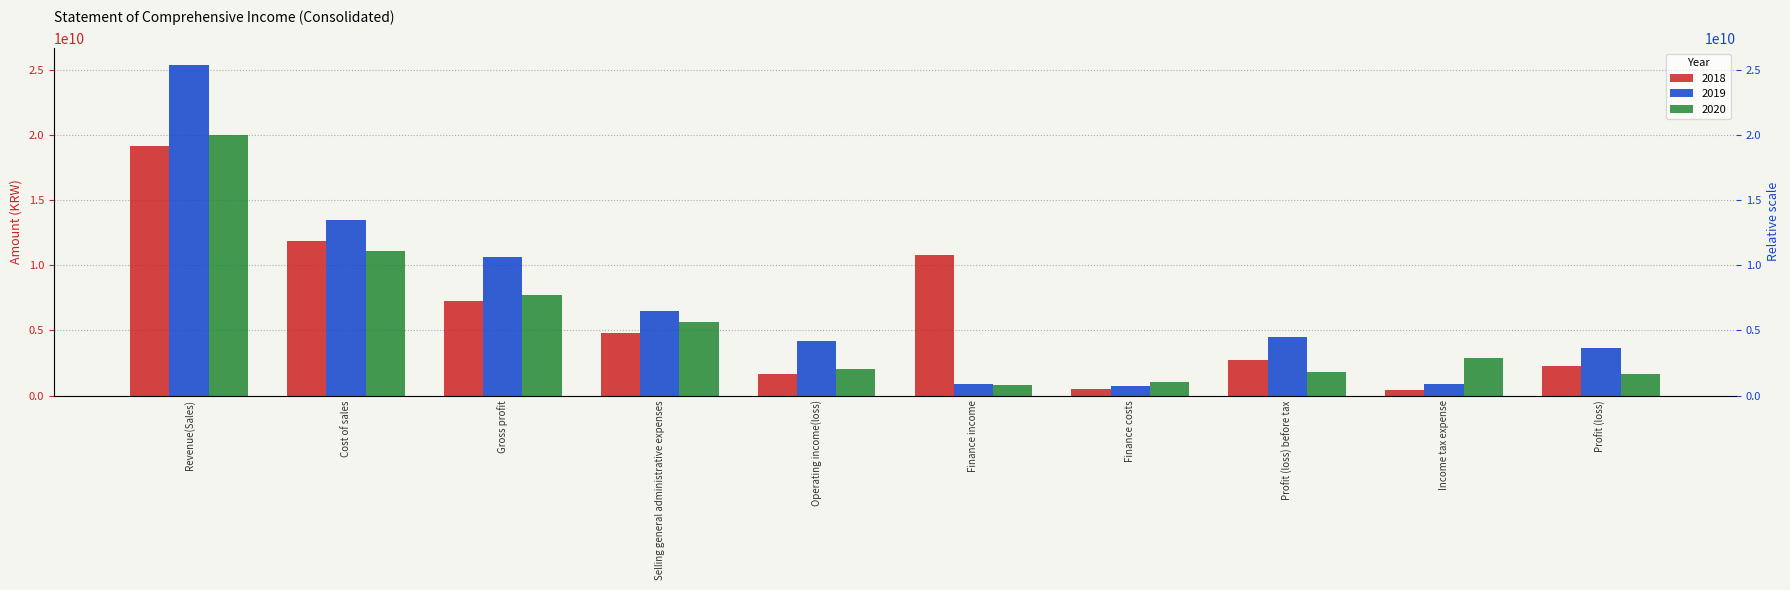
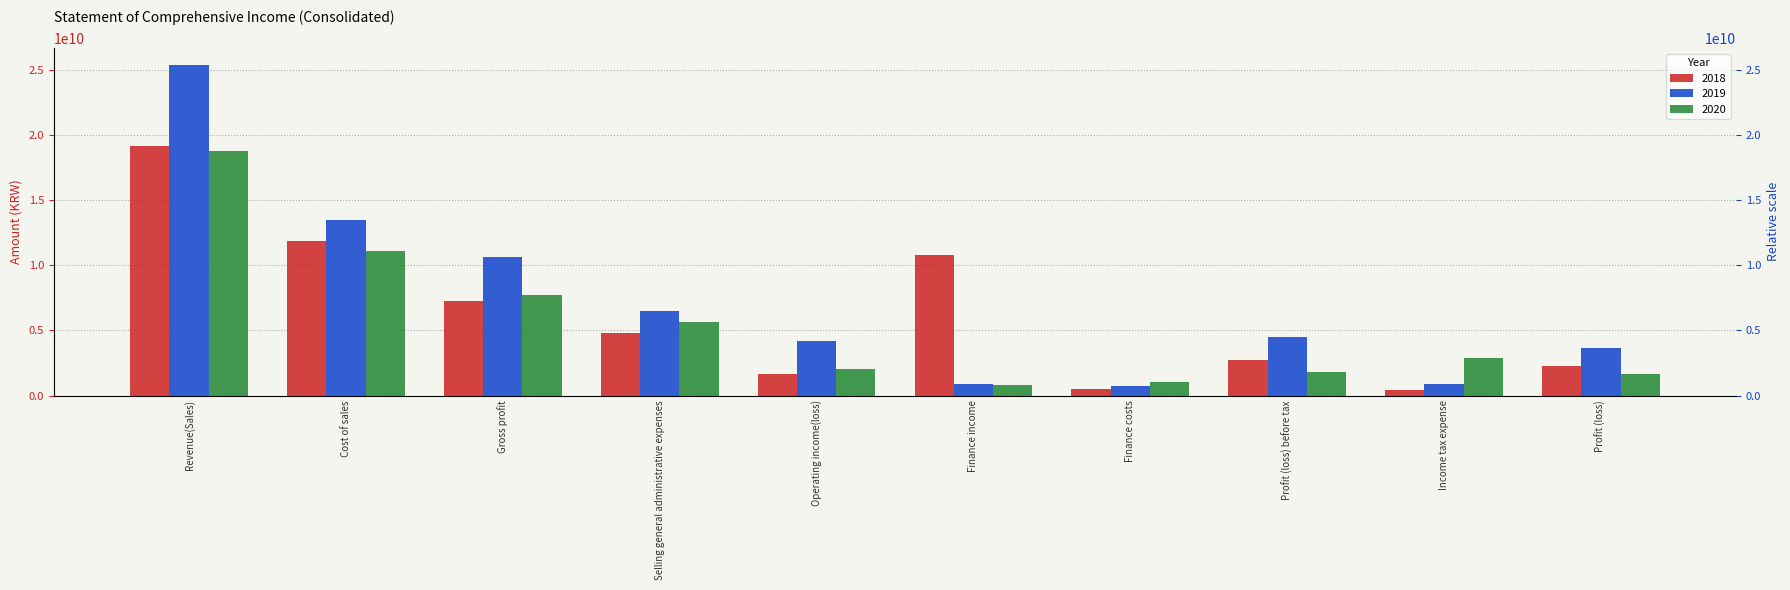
2020, Revenue(Sales): 20000000000 -> 18700000000
